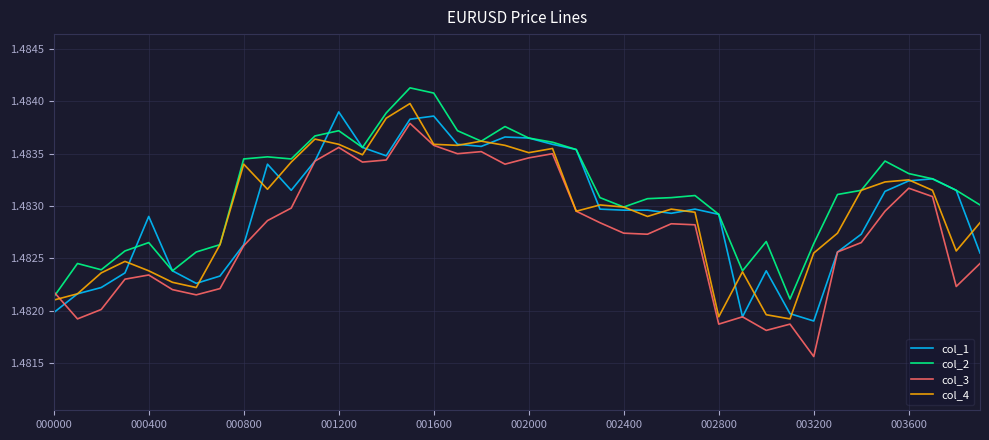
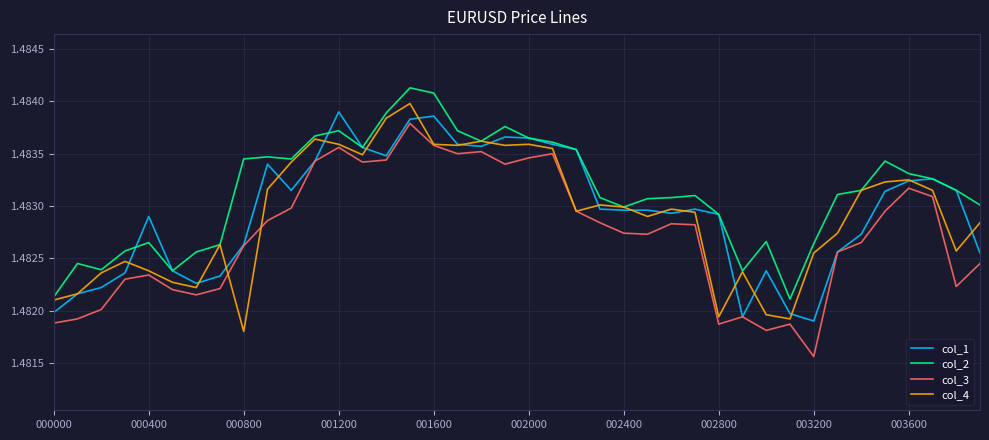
col_3, 000000: 1.48218 -> 1.48188
col_4, 000800: 1.4834 -> 1.4818
col_4, 002000: 1.48351 -> 1.48359
